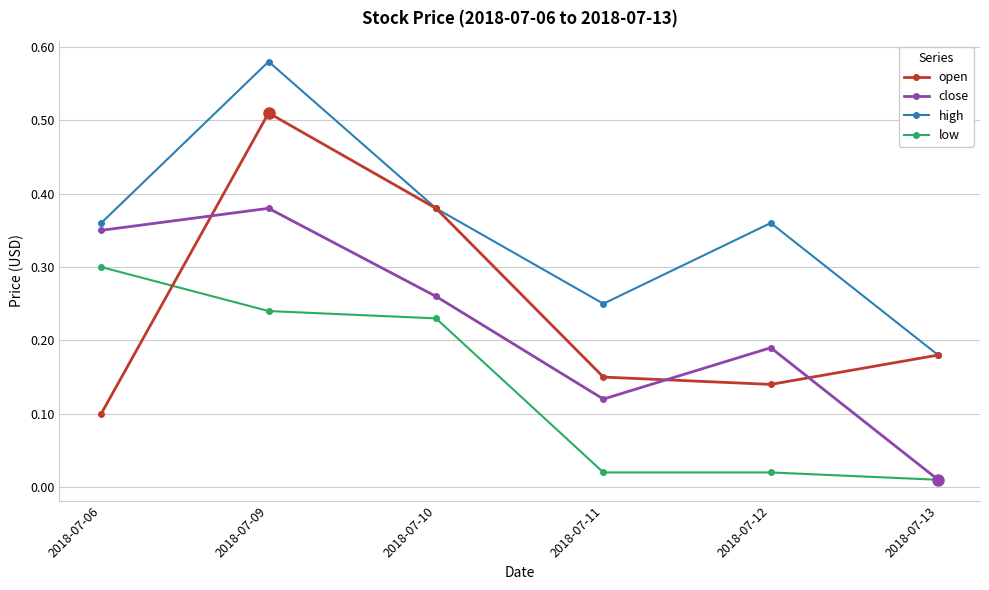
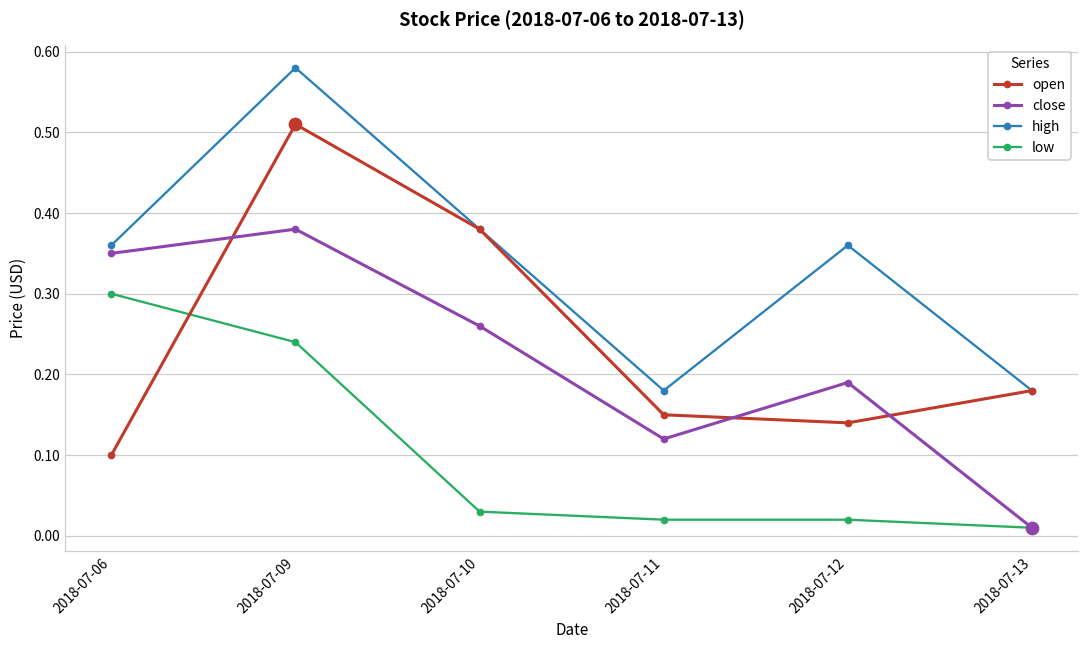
low, 2018-07-10: 0.23 -> 0.03
high, 2018-07-11: 0.25 -> 0.18
